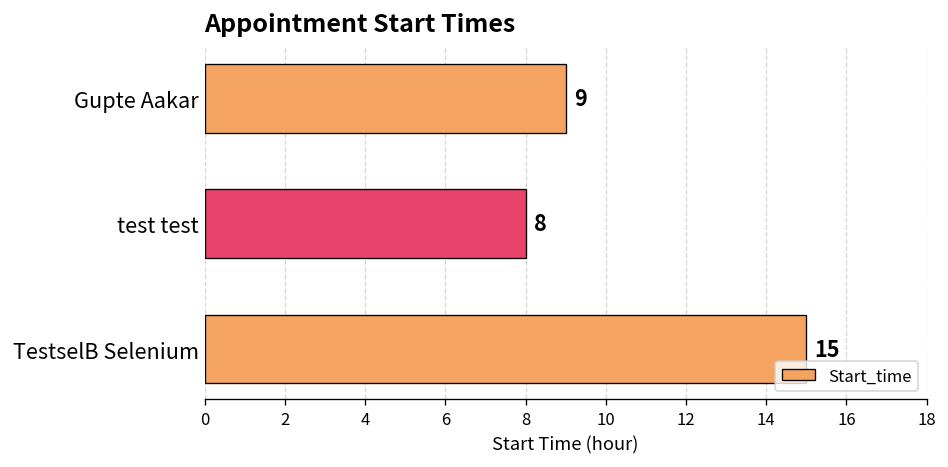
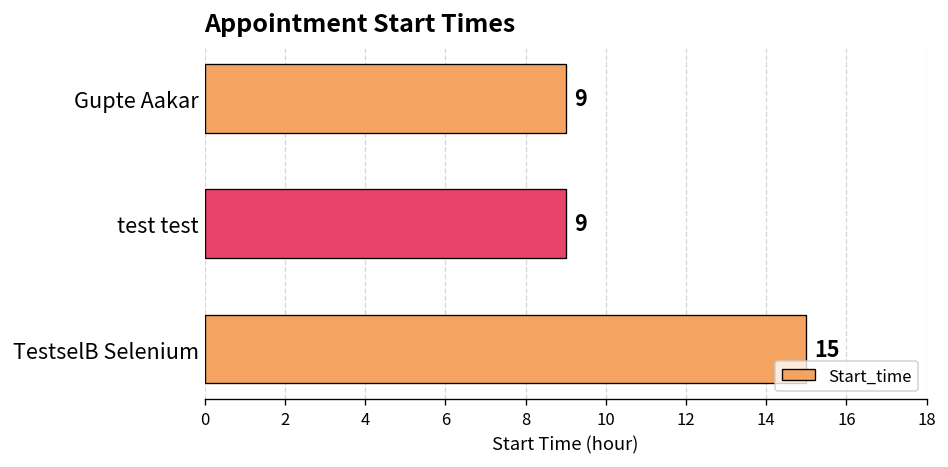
test test: 8 -> 9
